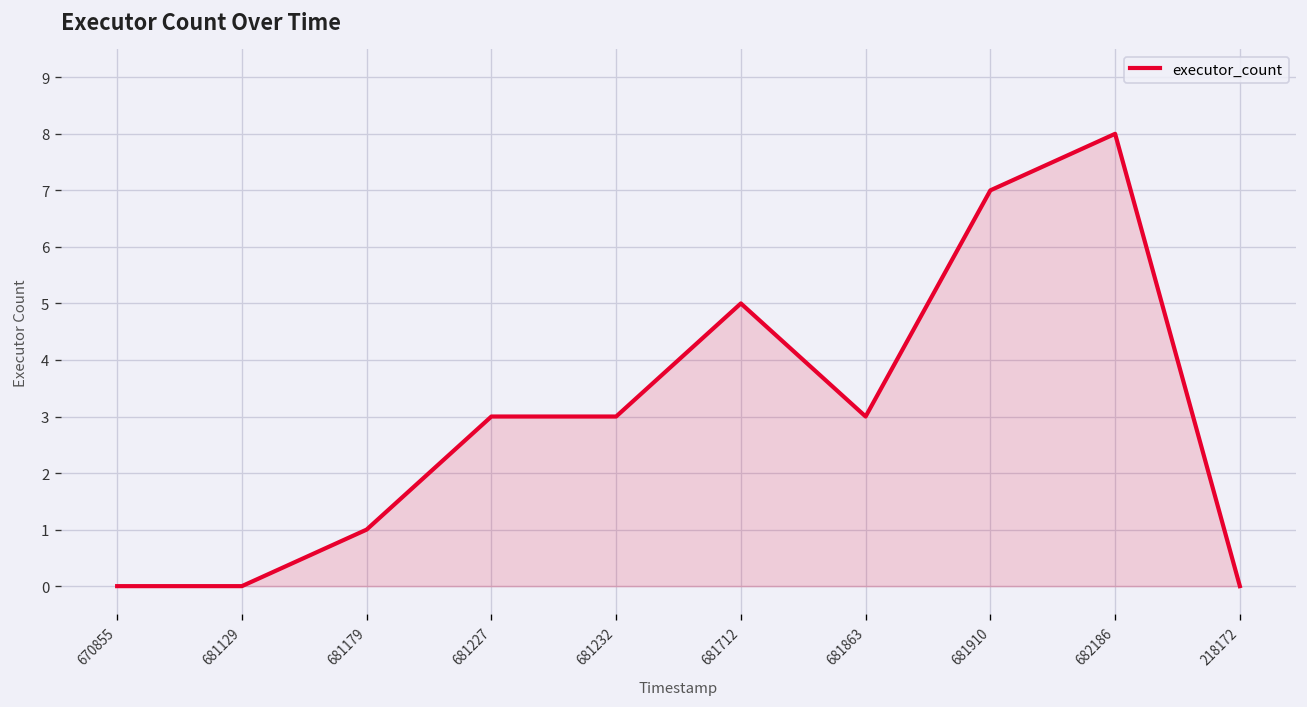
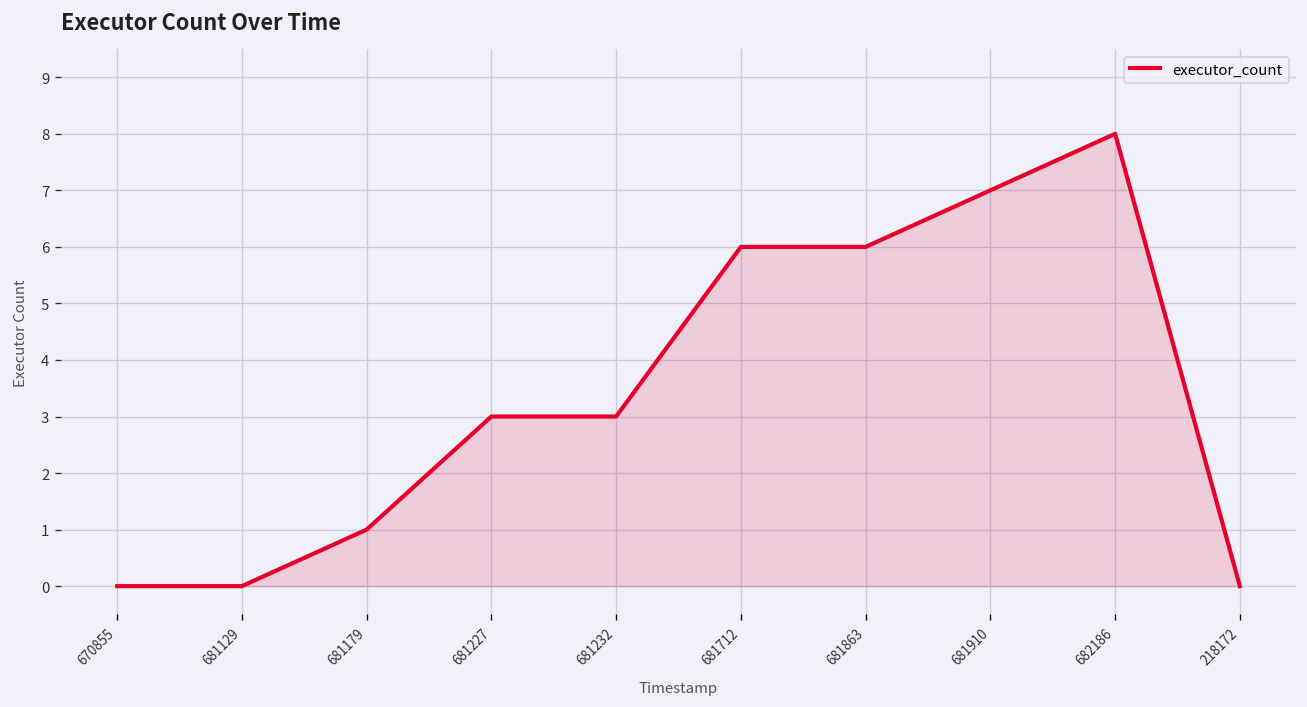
681712: 5 -> 6
681863: 3 -> 6
